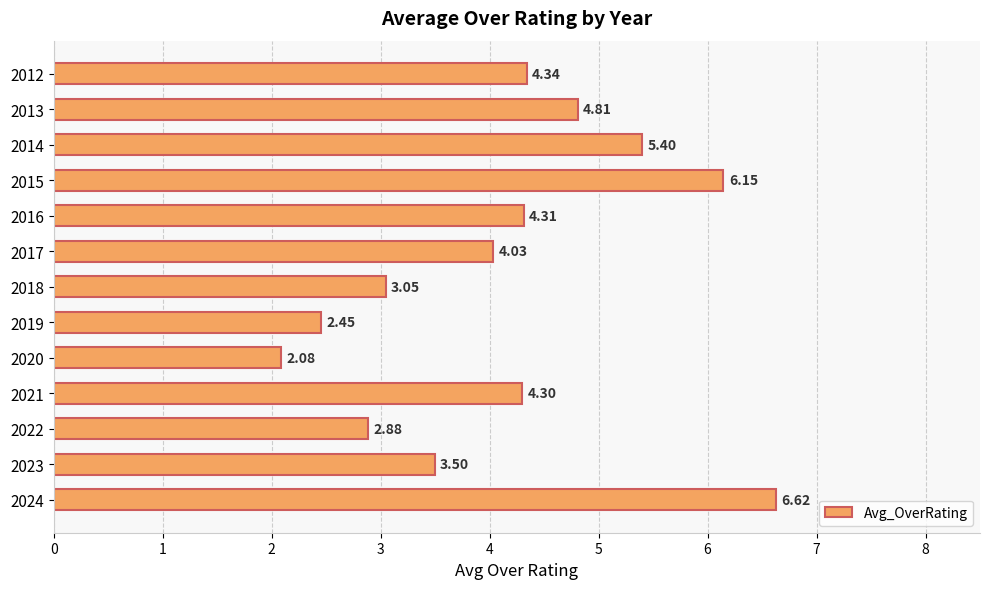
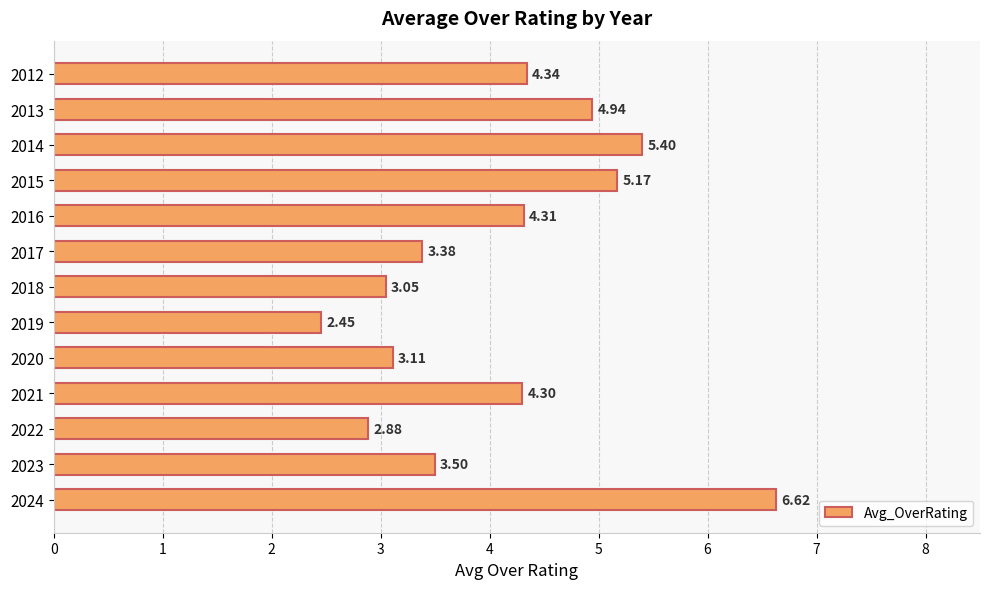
2013: 4.81 -> 4.94
2015: 6.15 -> 5.17
2017: 4.03 -> 3.38
2020: 2.08 -> 3.11
